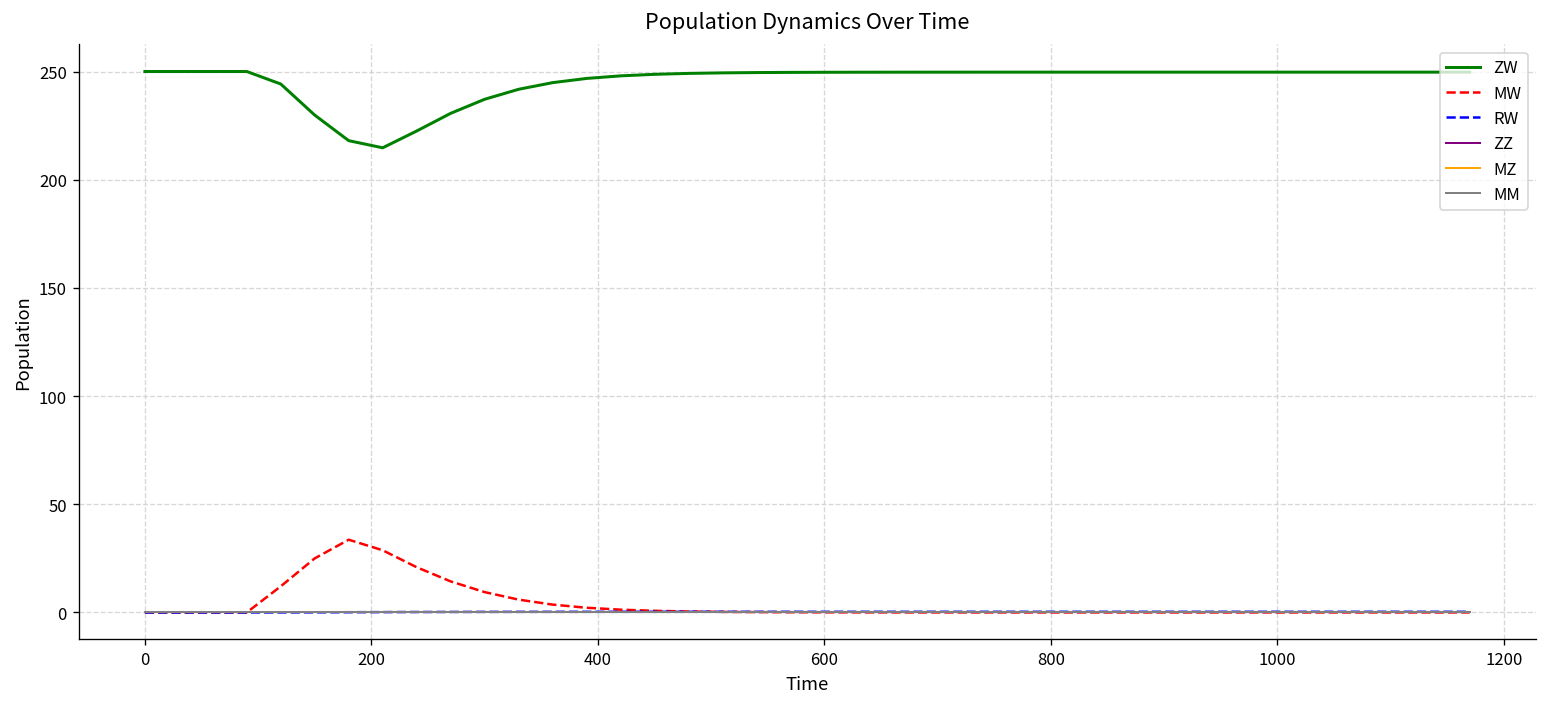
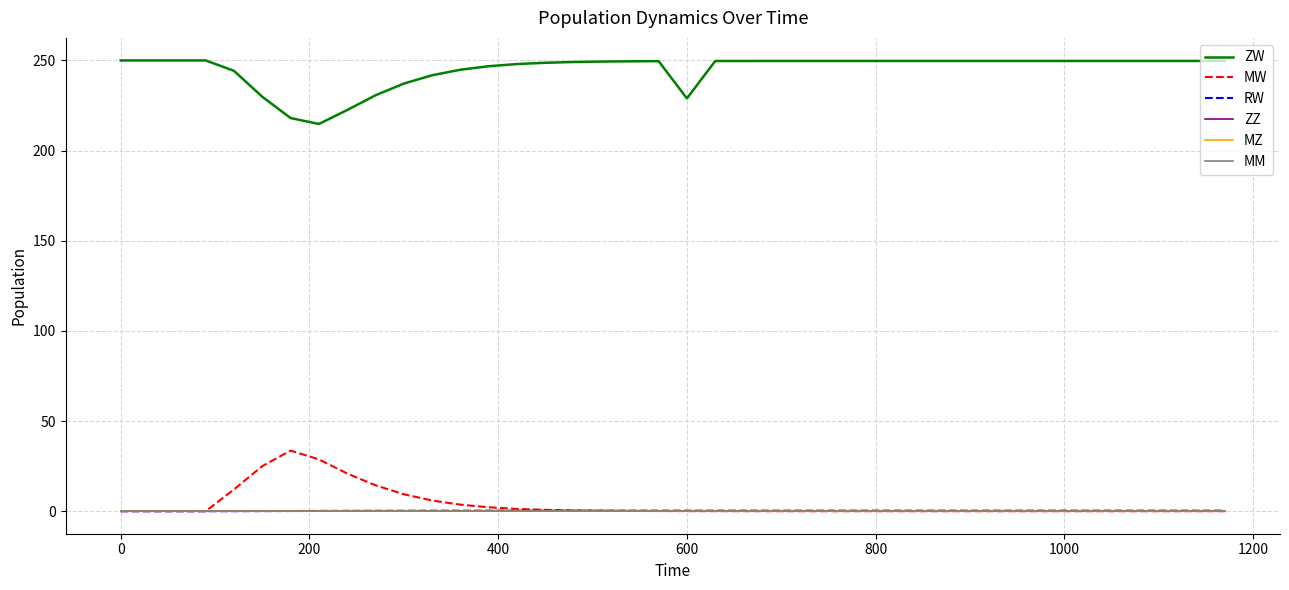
ZW, 600: 250 -> 229
